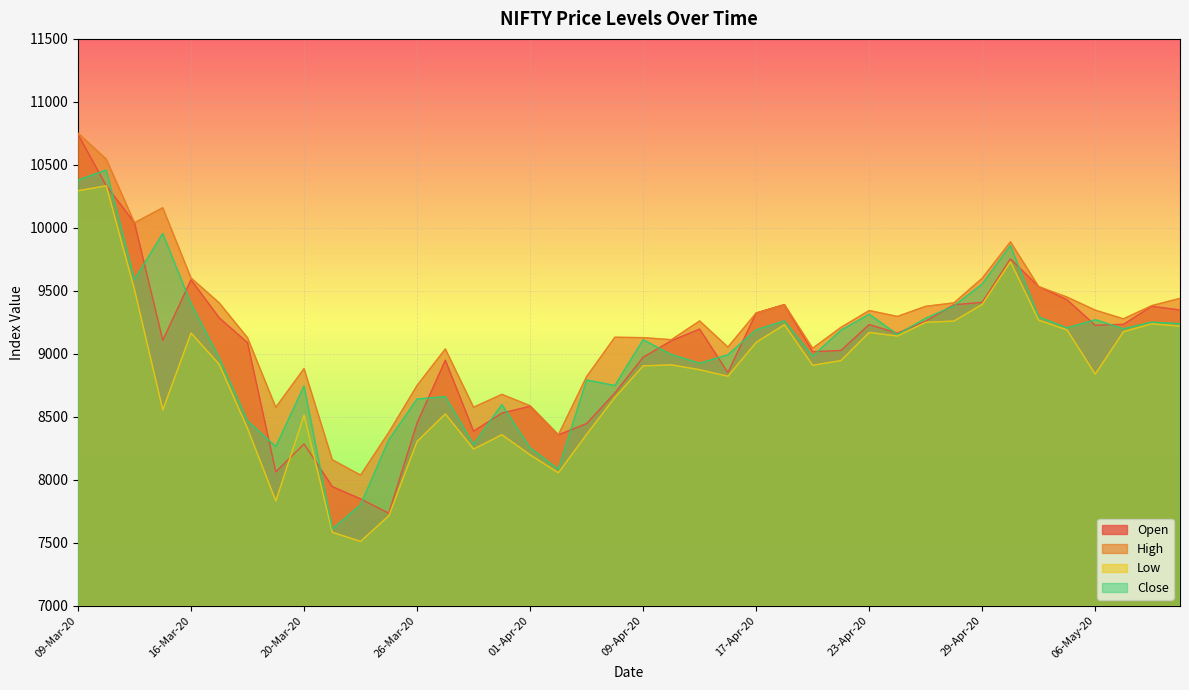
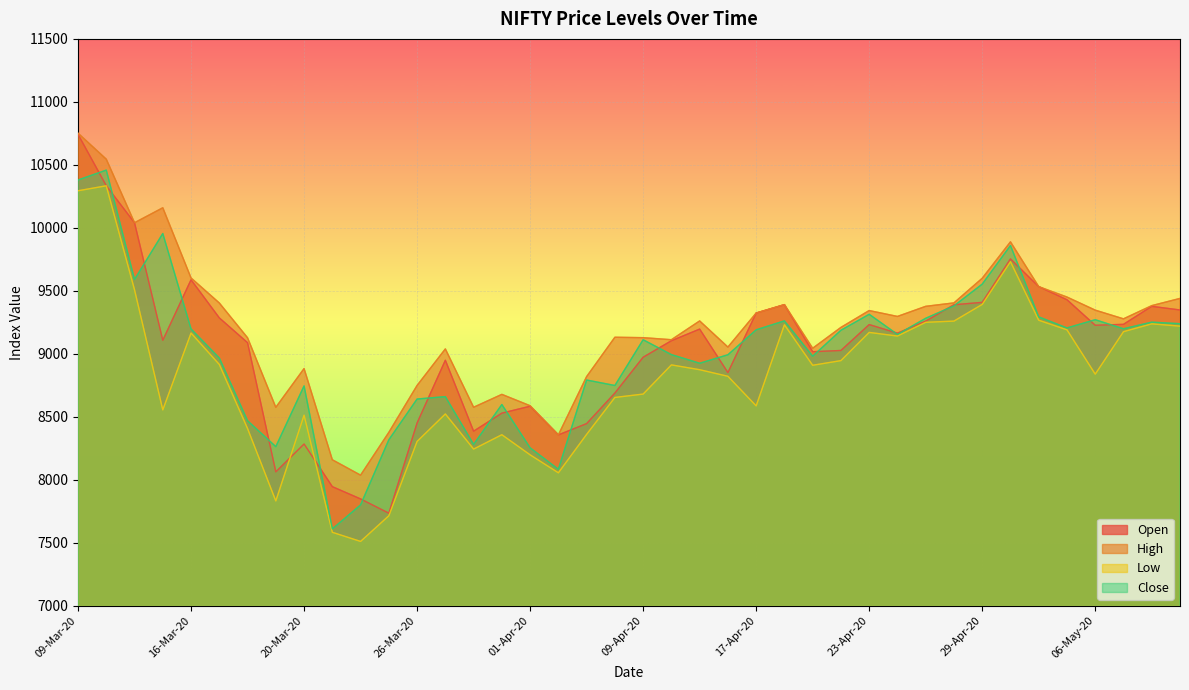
Close, 16-Mar-20: 9400 -> 9200
Low, 09-Apr-20: 8900 -> 8680
Low, 17-Apr-20: 9090 -> 8590
